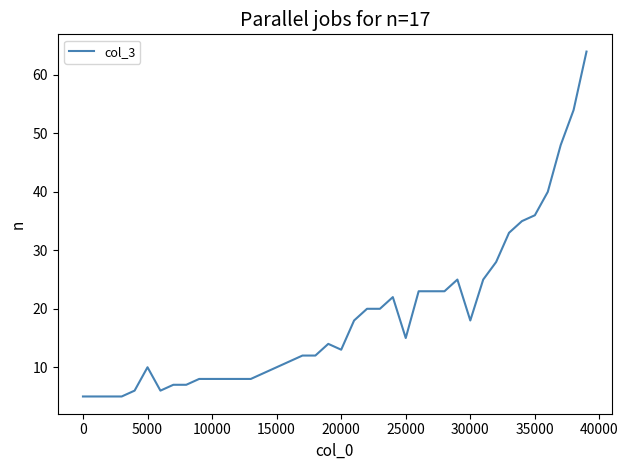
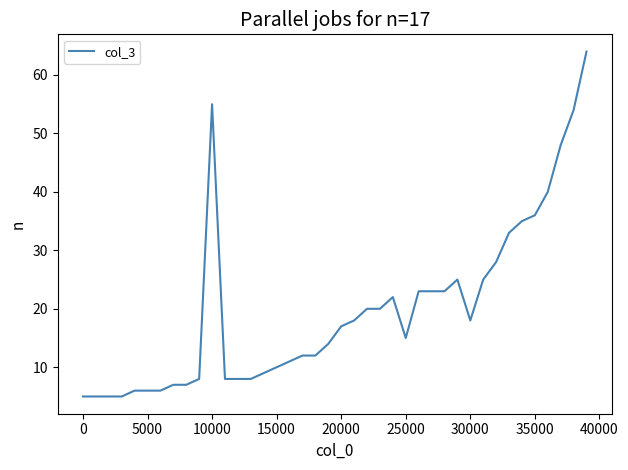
5000: 10 -> 6
10000: 8 -> 55
20000: 13 -> 17
